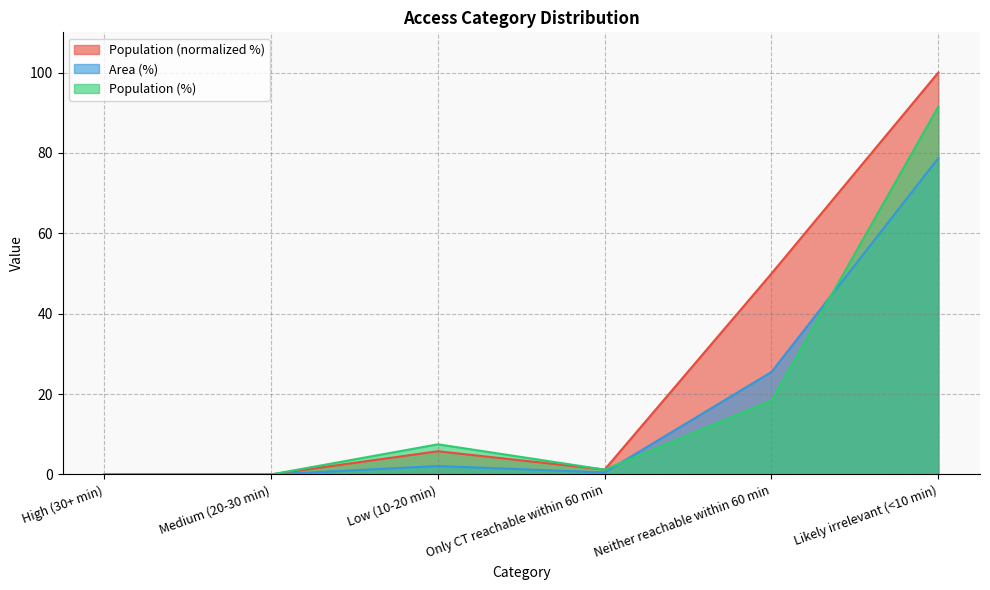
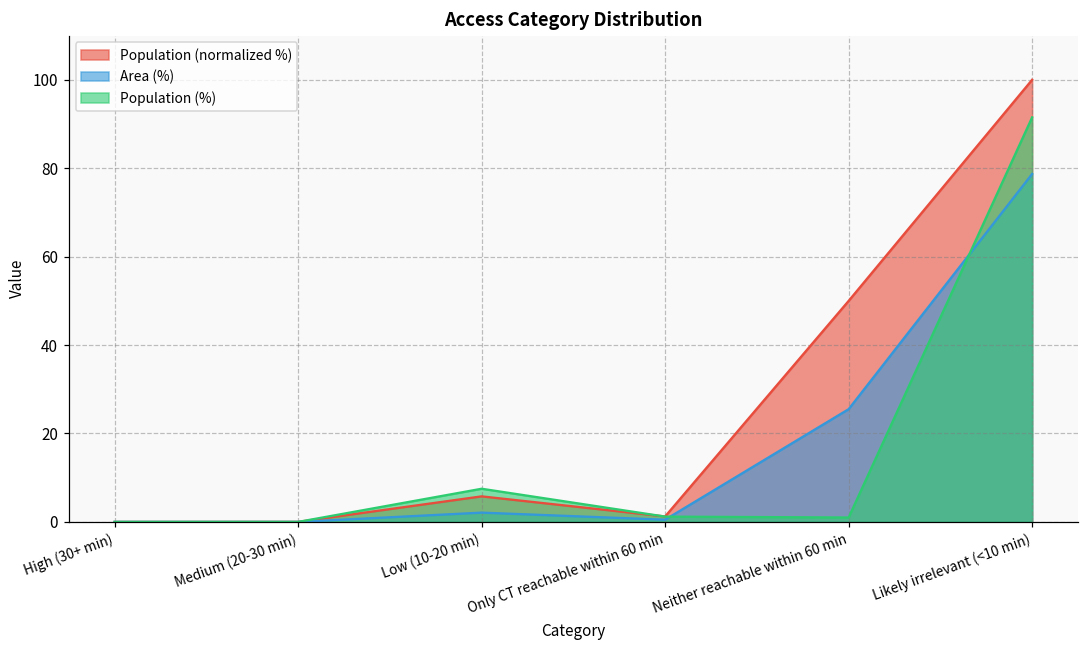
Population (%), Neither reachable within 60 min: 18 -> 1
